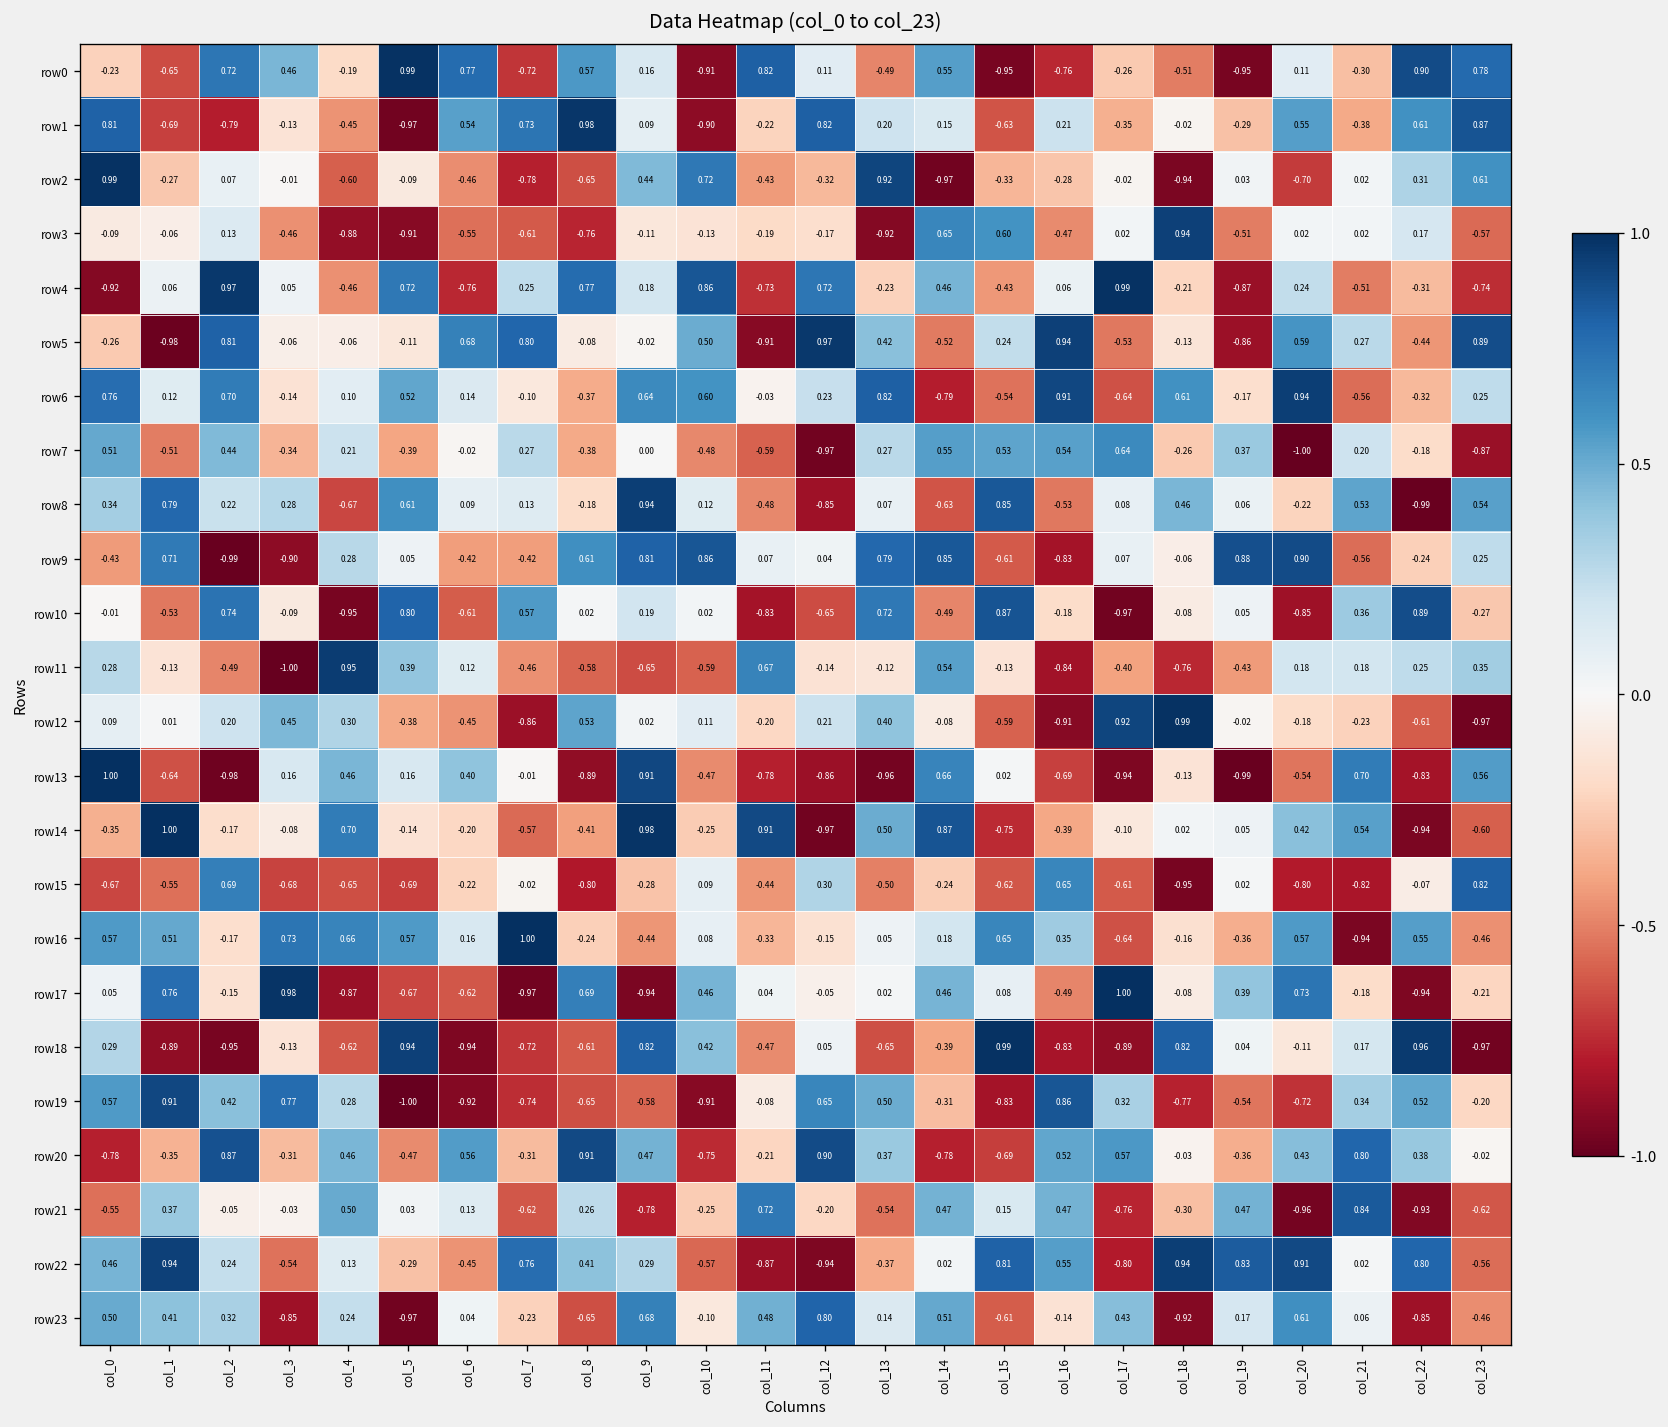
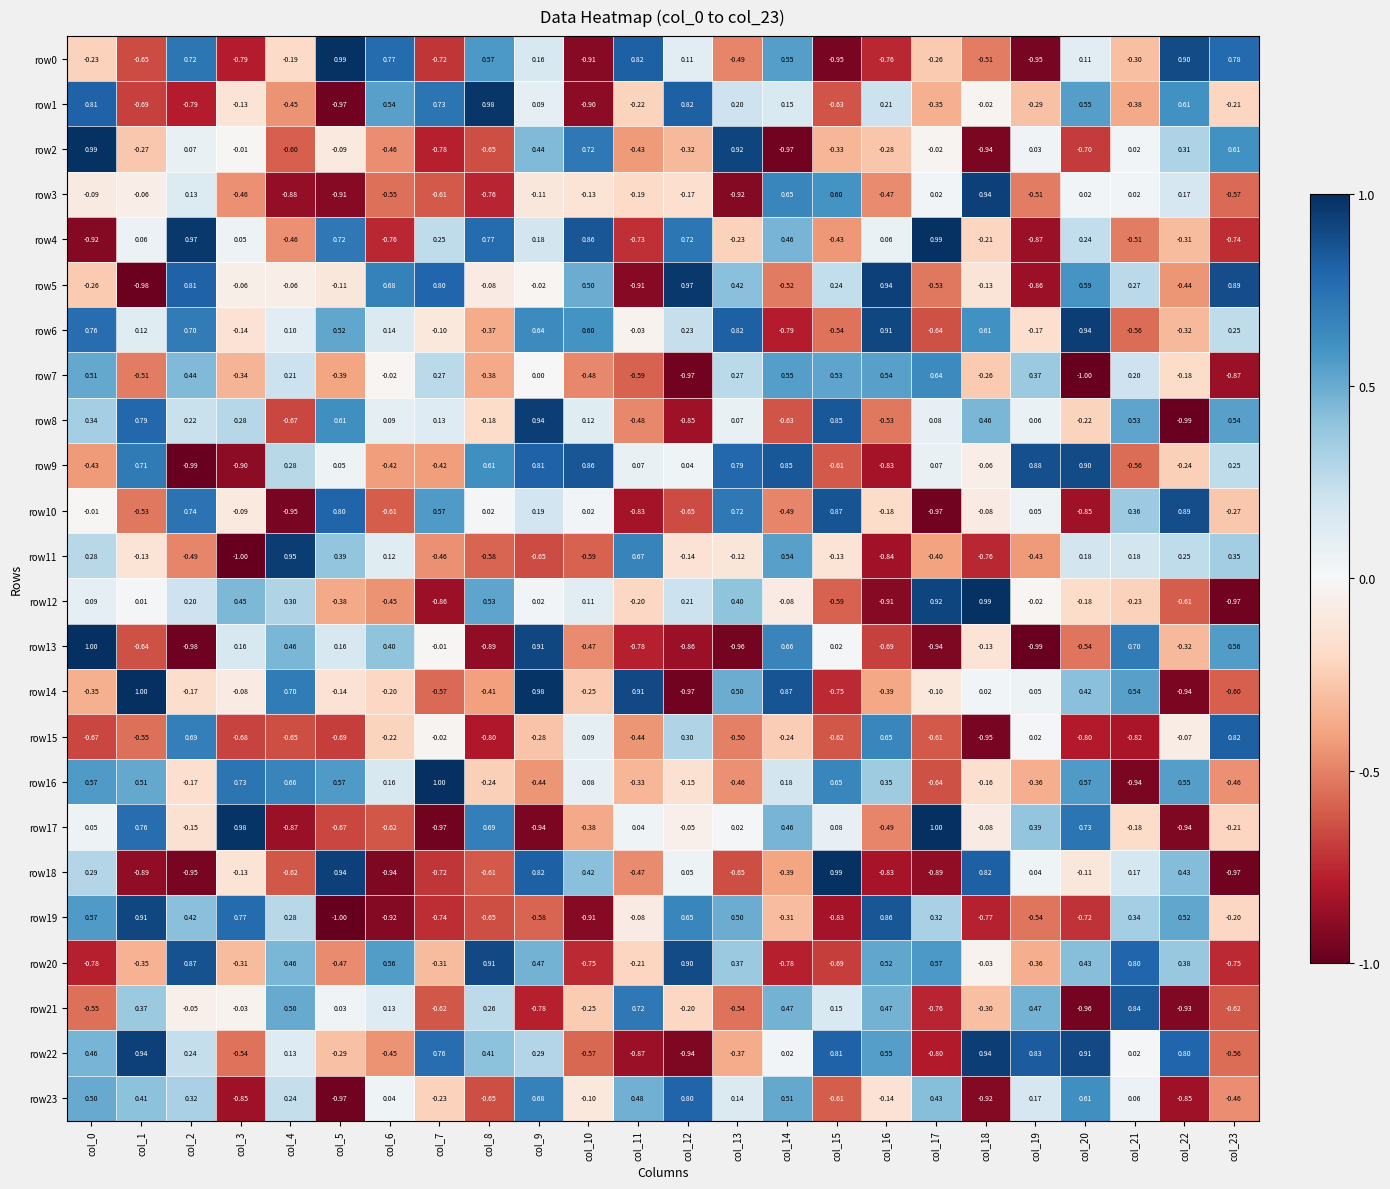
row0, col_3: 0.46 -> -0.79
row1, col_23: 0.87 -> -0.21
row13, col_22: -0.83 -> -0.32
row16, col_13: 0.05 -> -0.46
row17, col_10: 0.46 -> -0.38
row18, col_22: 0.96 -> 0.43
row20, col_23: -0.02 -> -0.75
